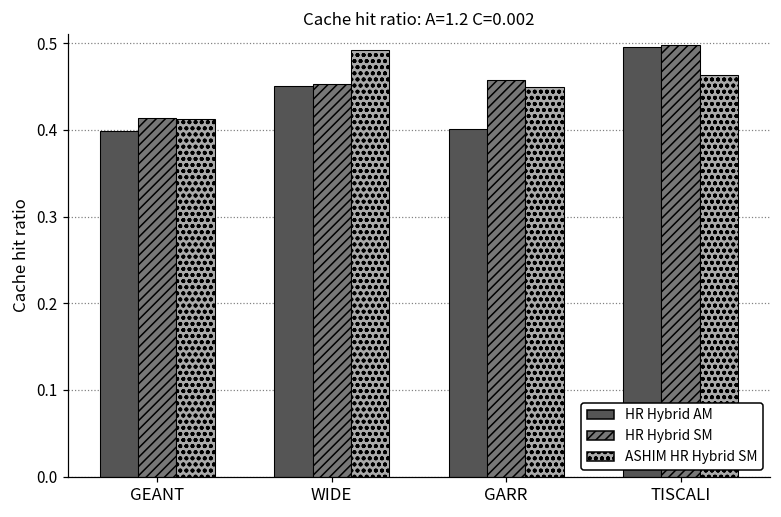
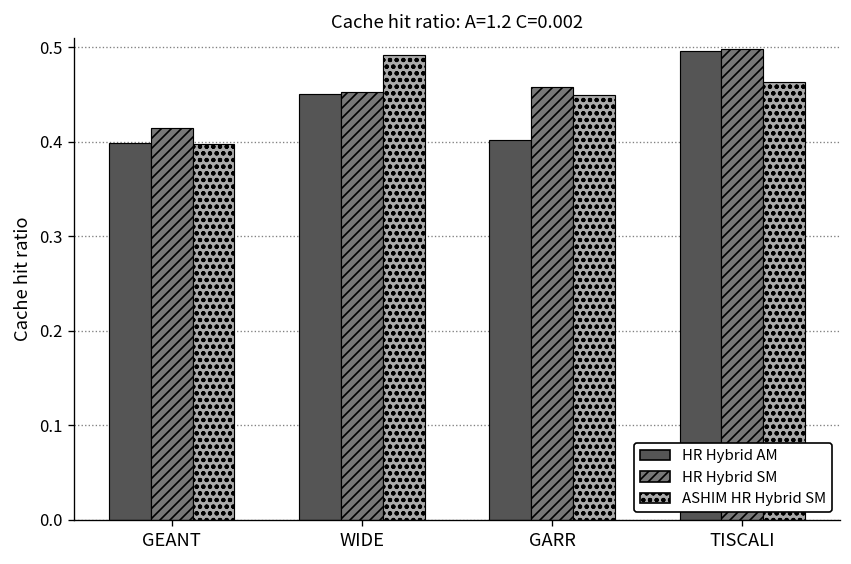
ASHIM HR Hybrid SM, GEANT: 0.41 -> 0.40
